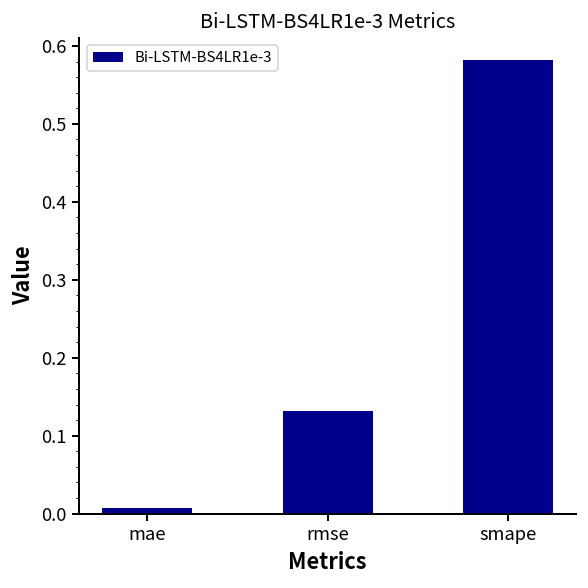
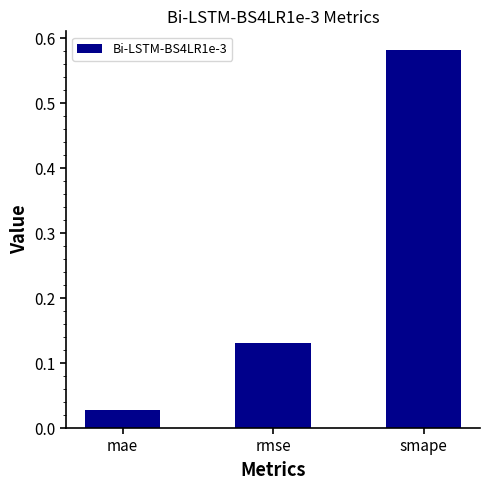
mae: 0.01 -> 0.03
